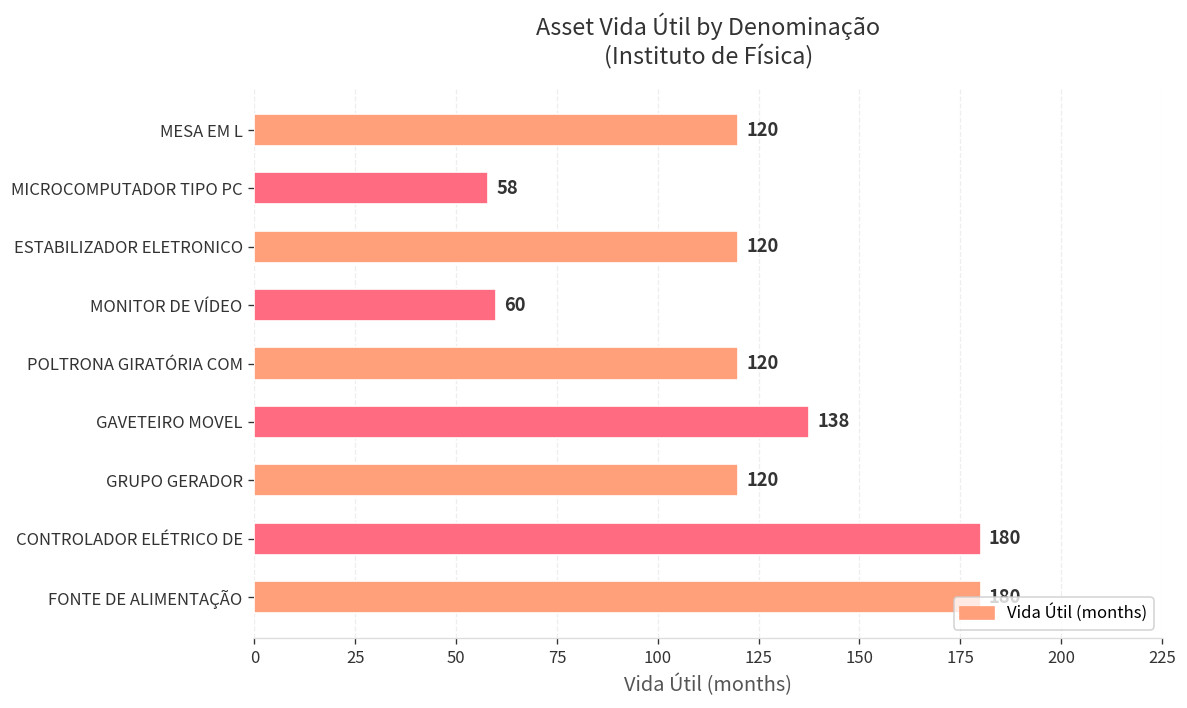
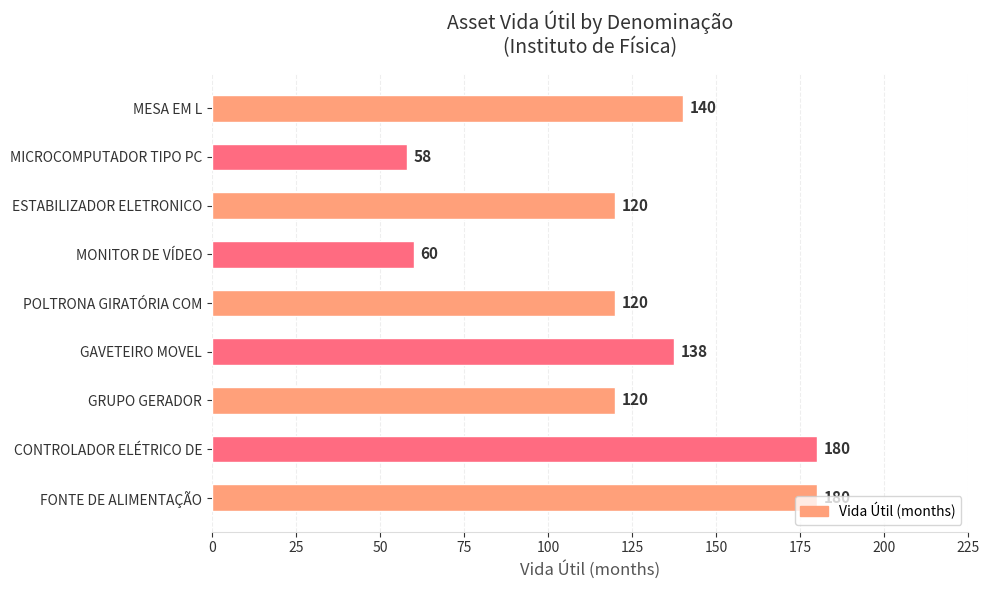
MESA EM L: 120 -> 140
